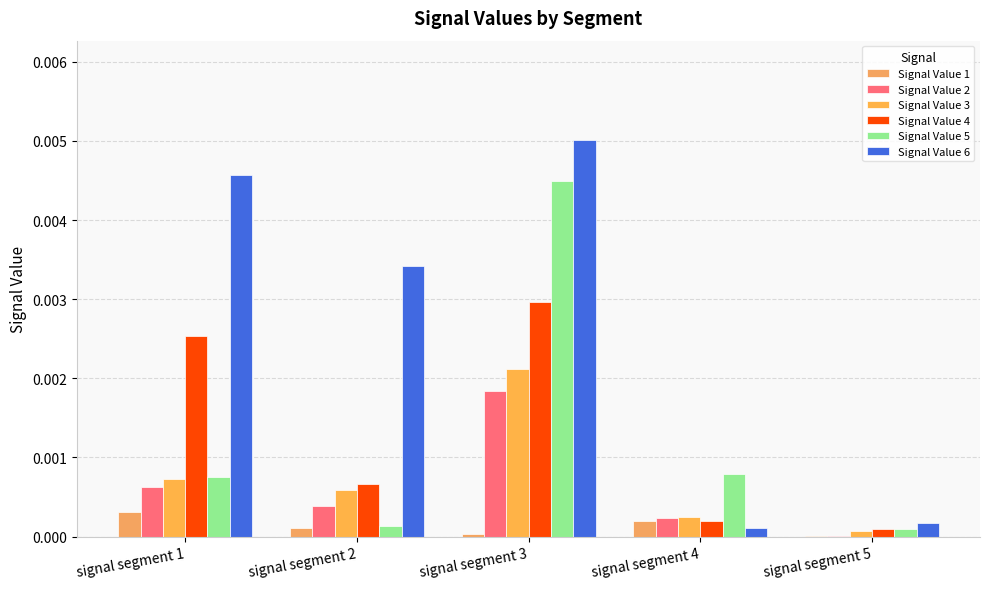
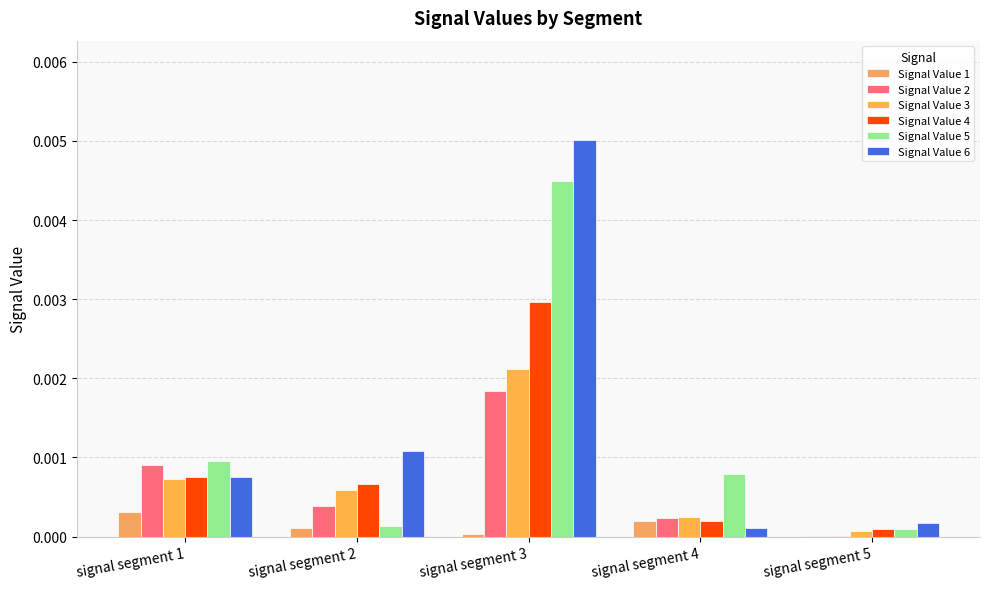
Signal Value 2, signal segment 1: 0.0006 -> 0.0009
Signal Value 4, signal segment 1: 0.0025 -> 0.0007
Signal Value 5, signal segment 1: 0.0007 -> 0.0010
Signal Value 6, signal segment 1: 0.0046 -> 0.0008
Signal Value 6, signal segment 2: 0.0034 -> 0.0011
